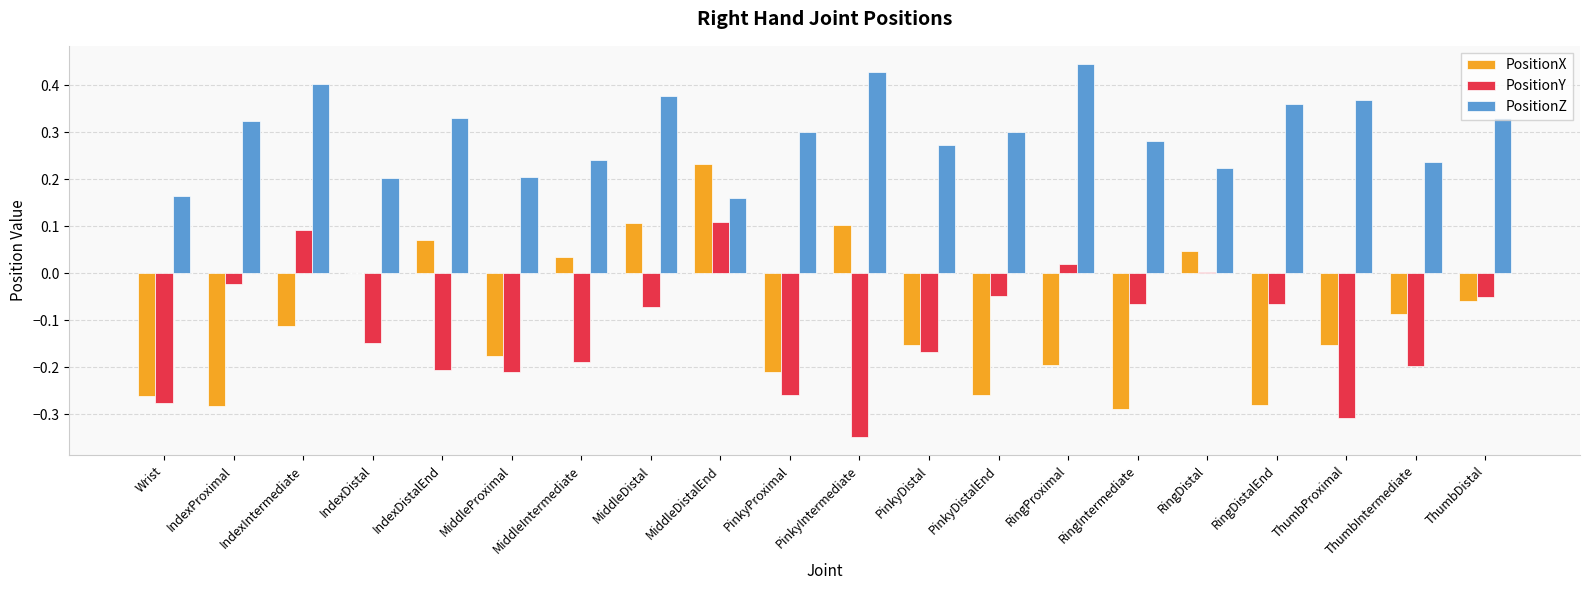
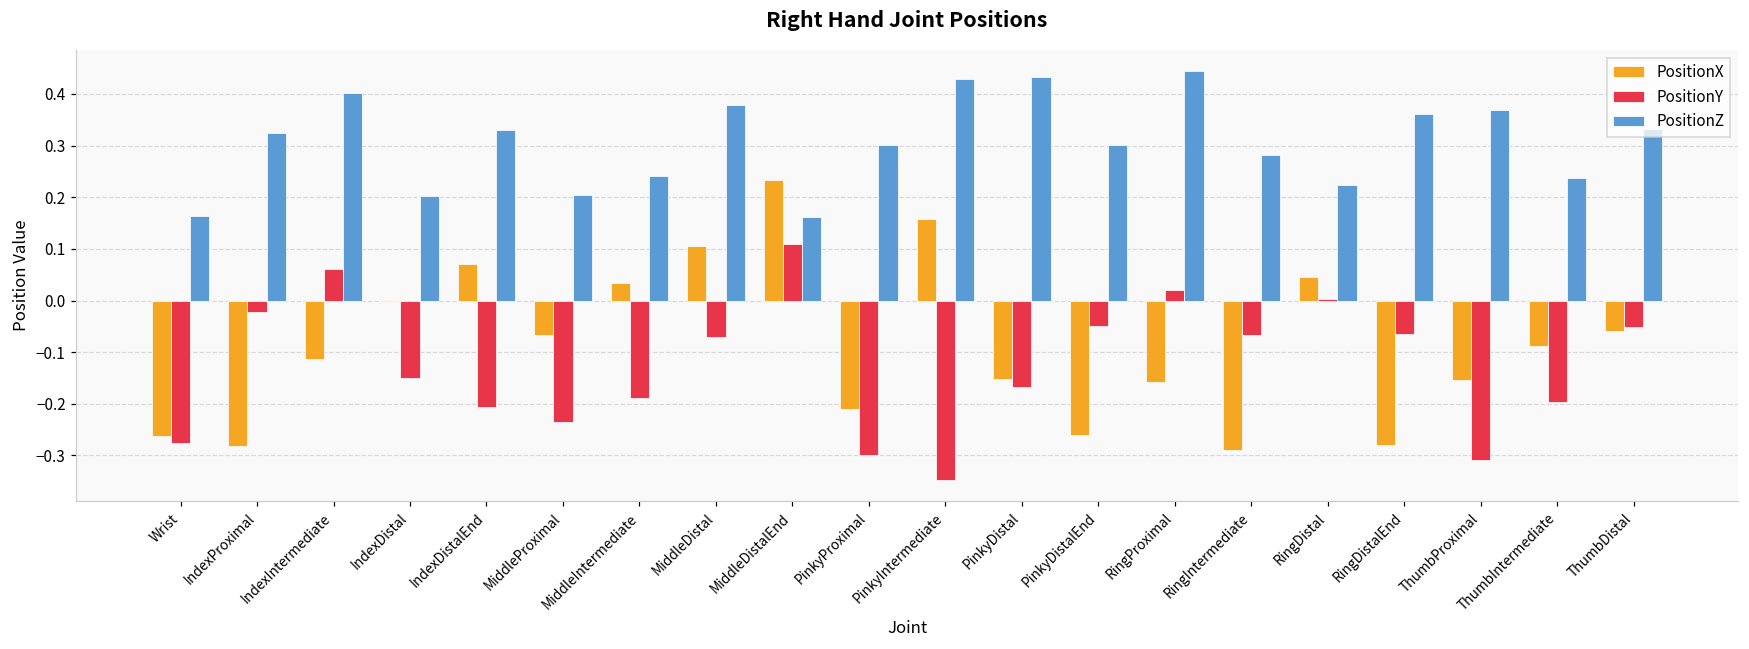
PositionY, IndexIntermediate: 0.09 -> 0.06
PositionX, MiddleProximal: -0.18 -> -0.07
PositionY, MiddleProximal: -0.21 -> -0.23
PositionY, PinkyProximal: -0.26 -> -0.30
PositionX, PinkyIntermediate: 0.10 -> 0.16
PositionZ, PinkyDistal: 0.27 -> 0.43
PositionX, RingProximal: -0.20 -> -0.16
